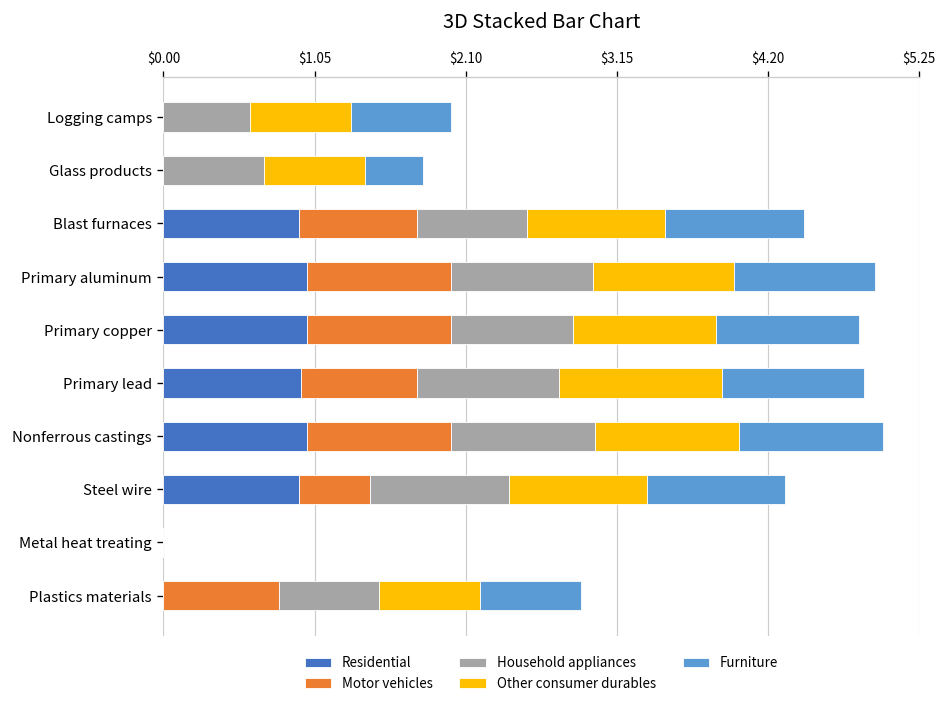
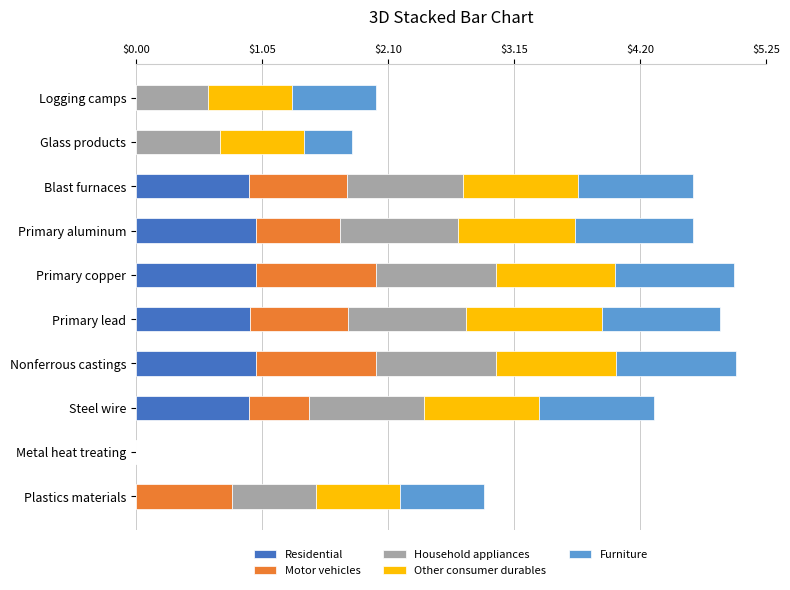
Household appliances, Blast furnaces: $0.77 -> $0.96
Motor vehicles, Primary aluminum: $1.0 -> $0.7
Household appliances, Primary copper: $0.84 -> $1.00
